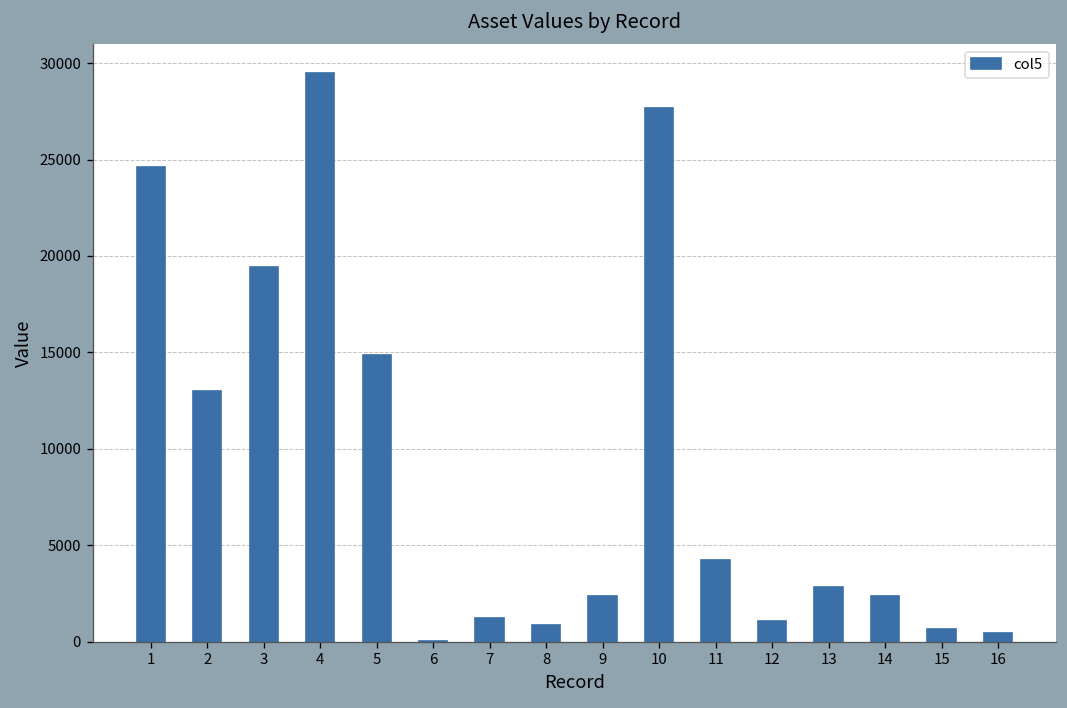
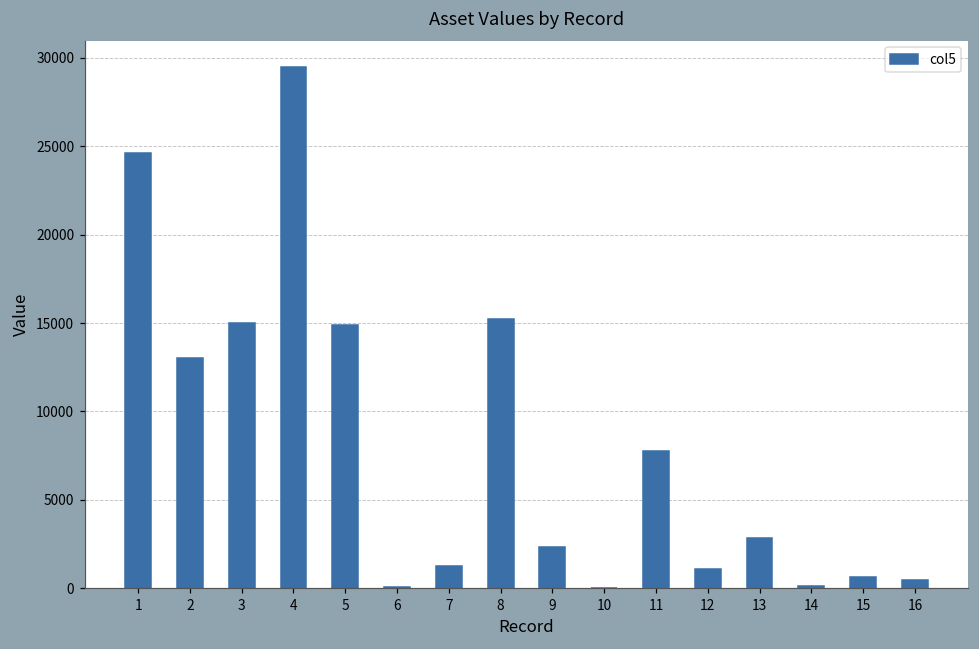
3: 19400 -> 15000
8: 900 -> 15200
10: 27700 -> 0
11: 4200 -> 7800
14: 2400 -> 100
